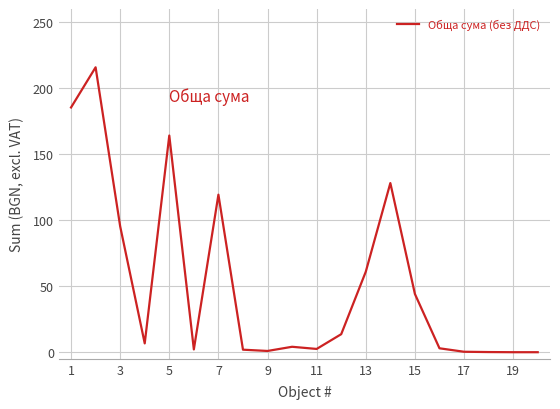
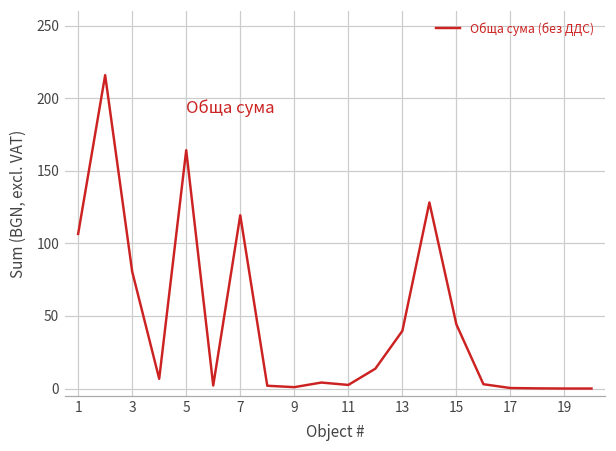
1: 185 -> 106
3: 95 -> 81
13: 61 -> 40
